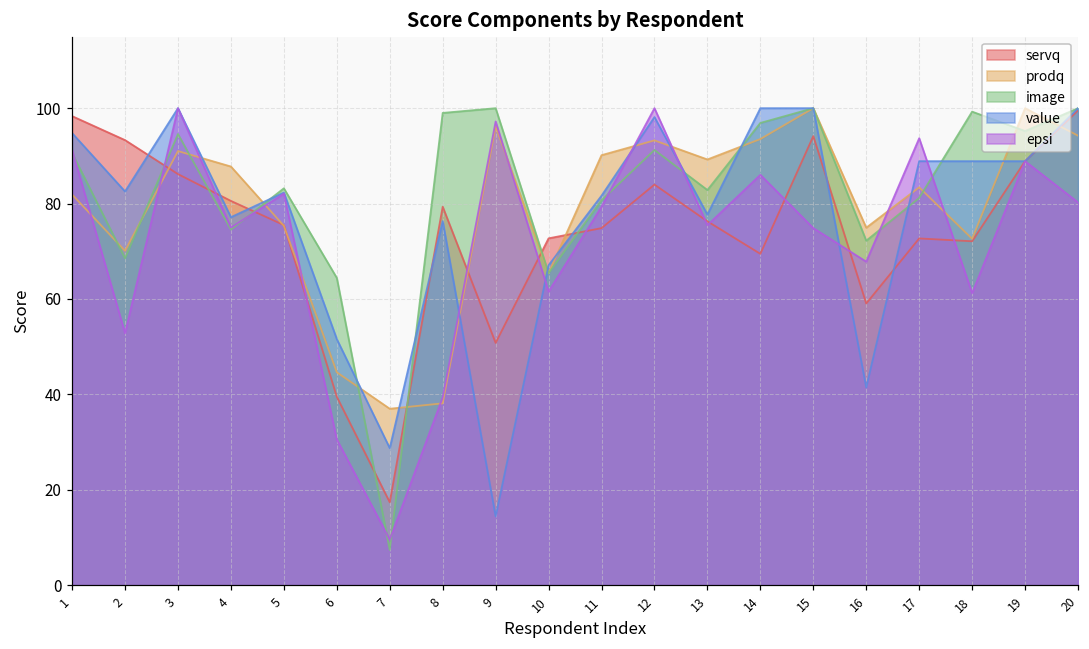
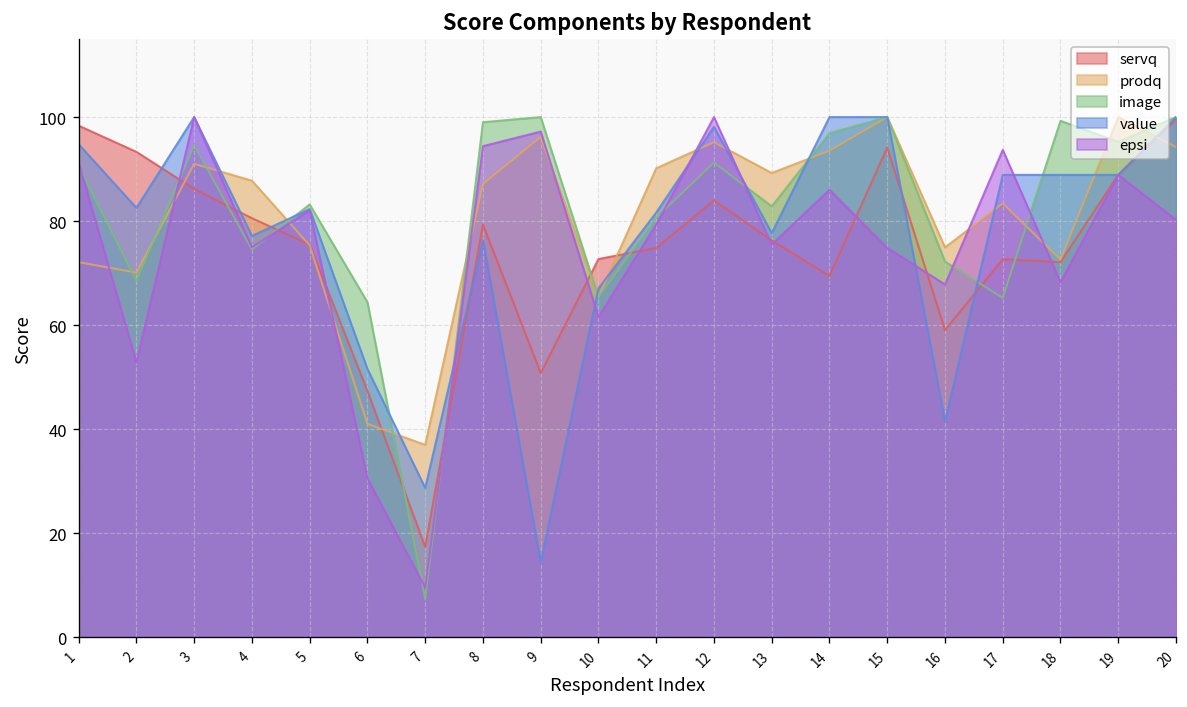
prodq, 1: 82 -> 72
servq, 6: 39 -> 47
prodq, 6: 45 -> 41
prodq, 8: 38 -> 87
epsi, 8: 39 -> 94
prodq, 12: 93 -> 95
image, 17: 81 -> 65
epsi, 18: 61 -> 68
